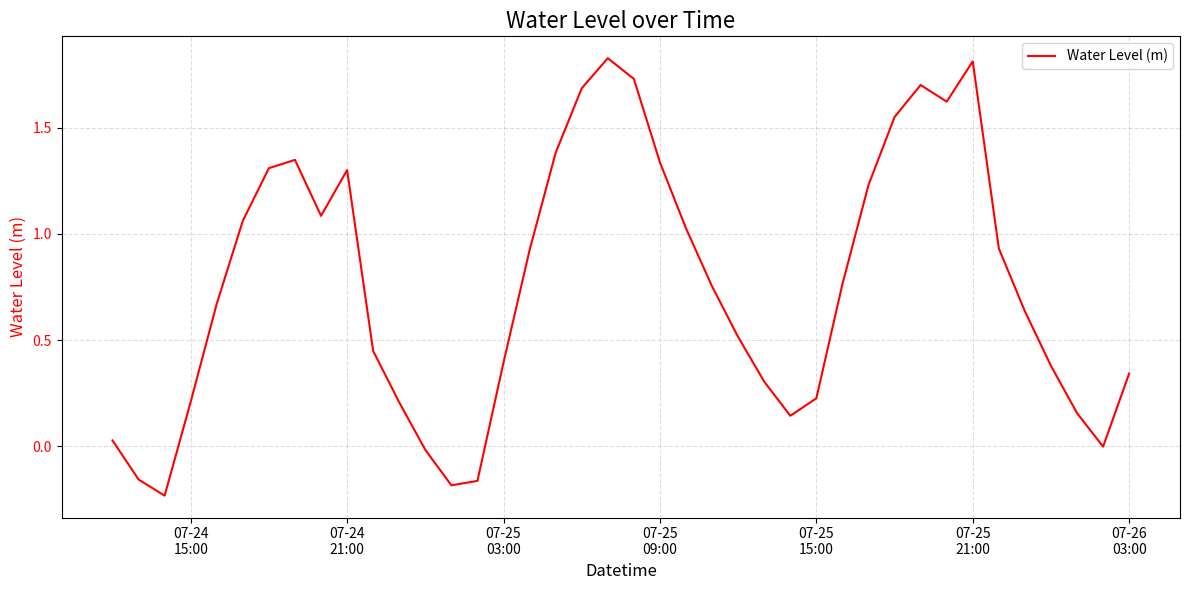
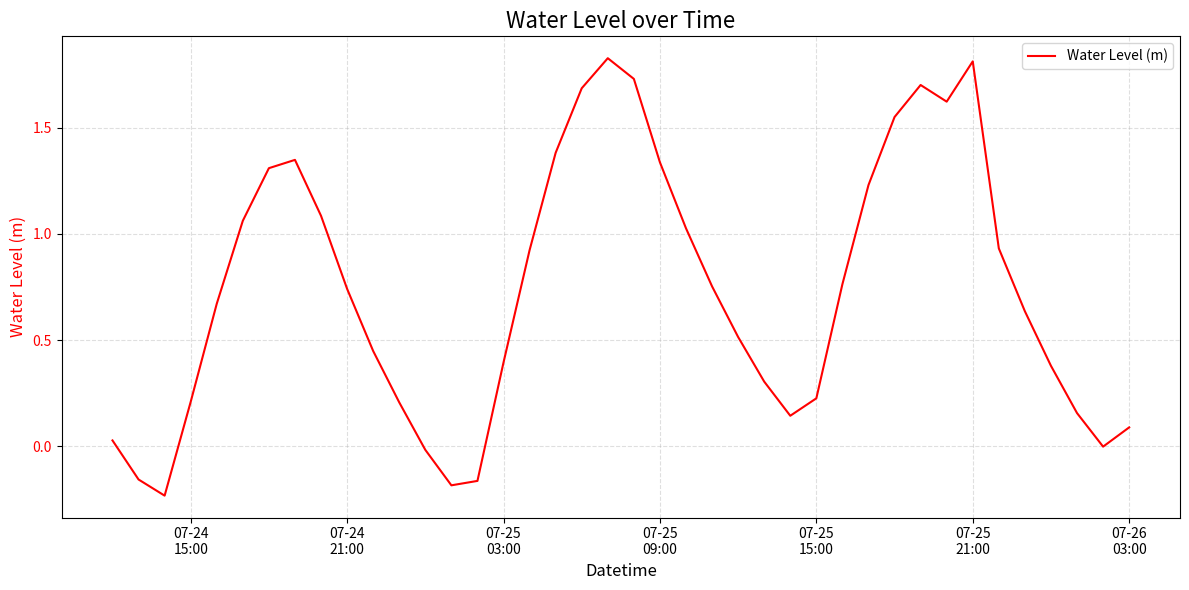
07-24 21:00: 1.30 -> 0.74
07-26 03:00: 0.34 -> 0.09
